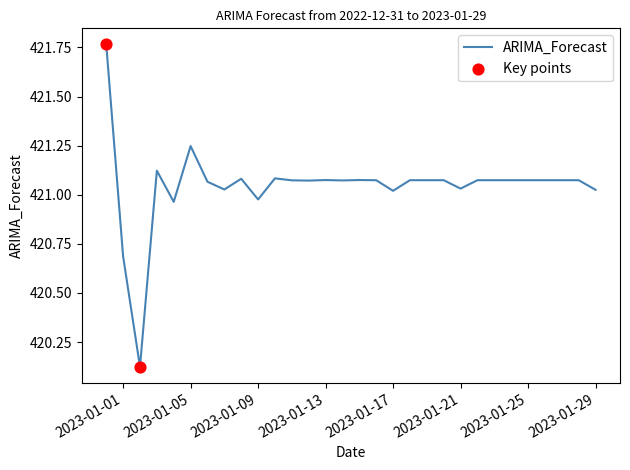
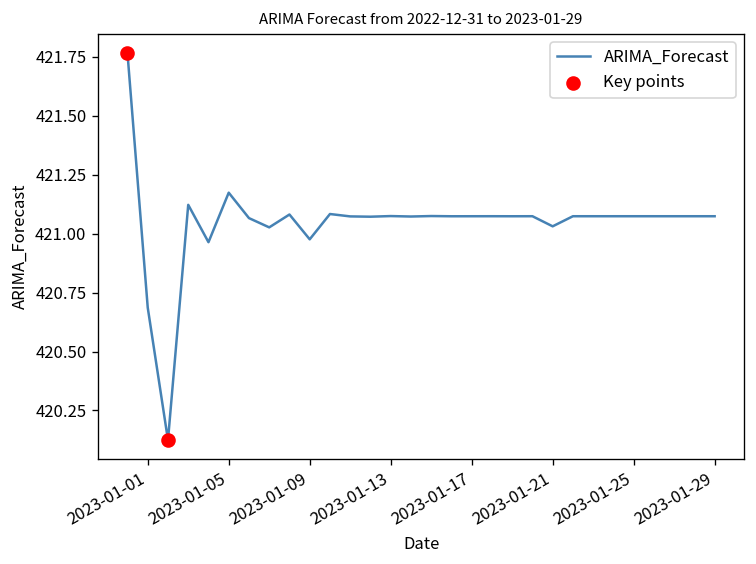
ARIMA_Forecast, 2023-01-05: 421.25 -> 421.17
ARIMA_Forecast, 2023-01-17: 421.02 -> 421.07
ARIMA_Forecast, 2023-01-29: 421.03 -> 421.07
